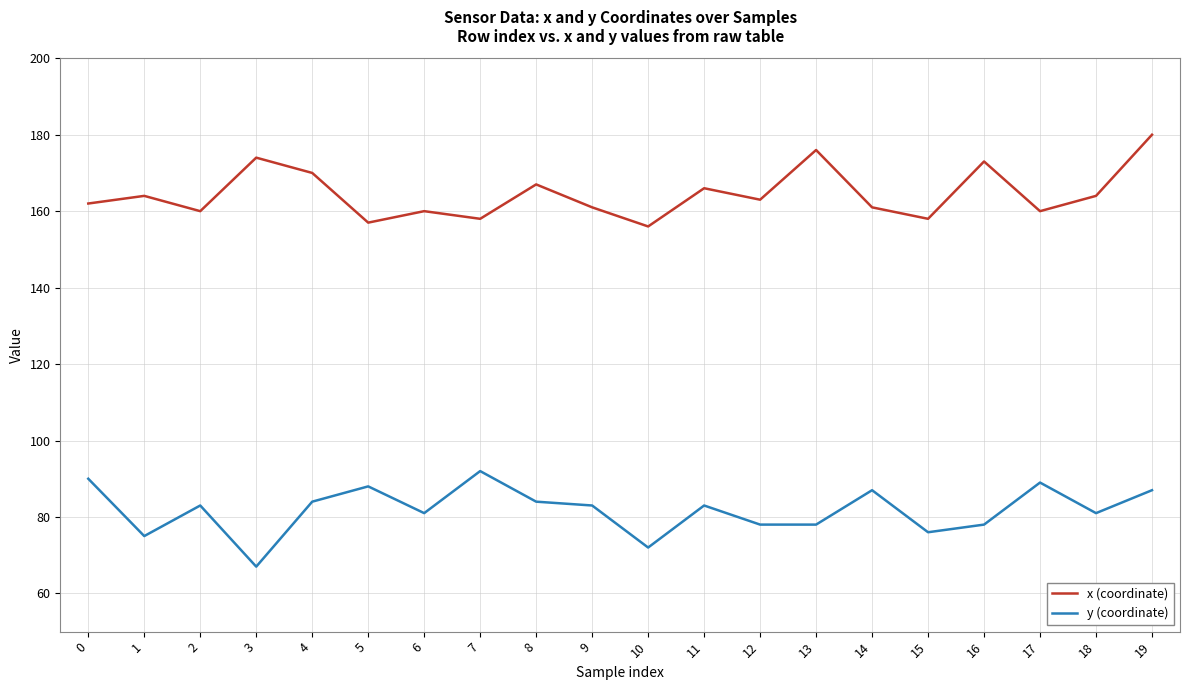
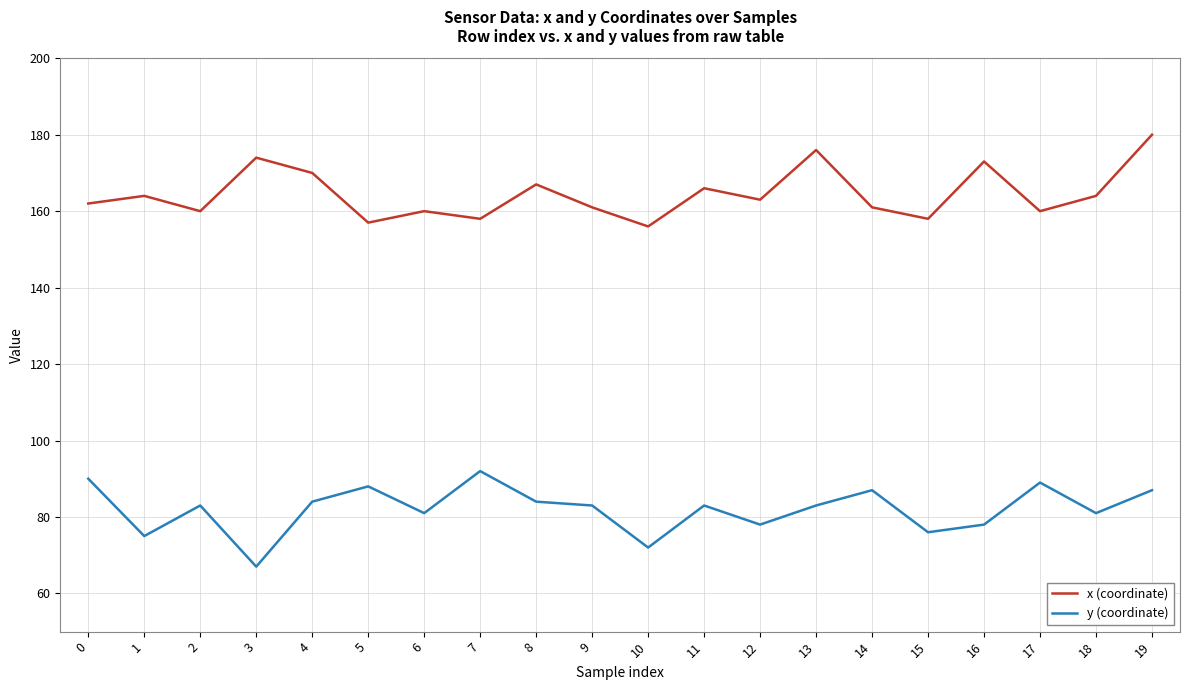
y (coordinate), 13: 78 -> 83
